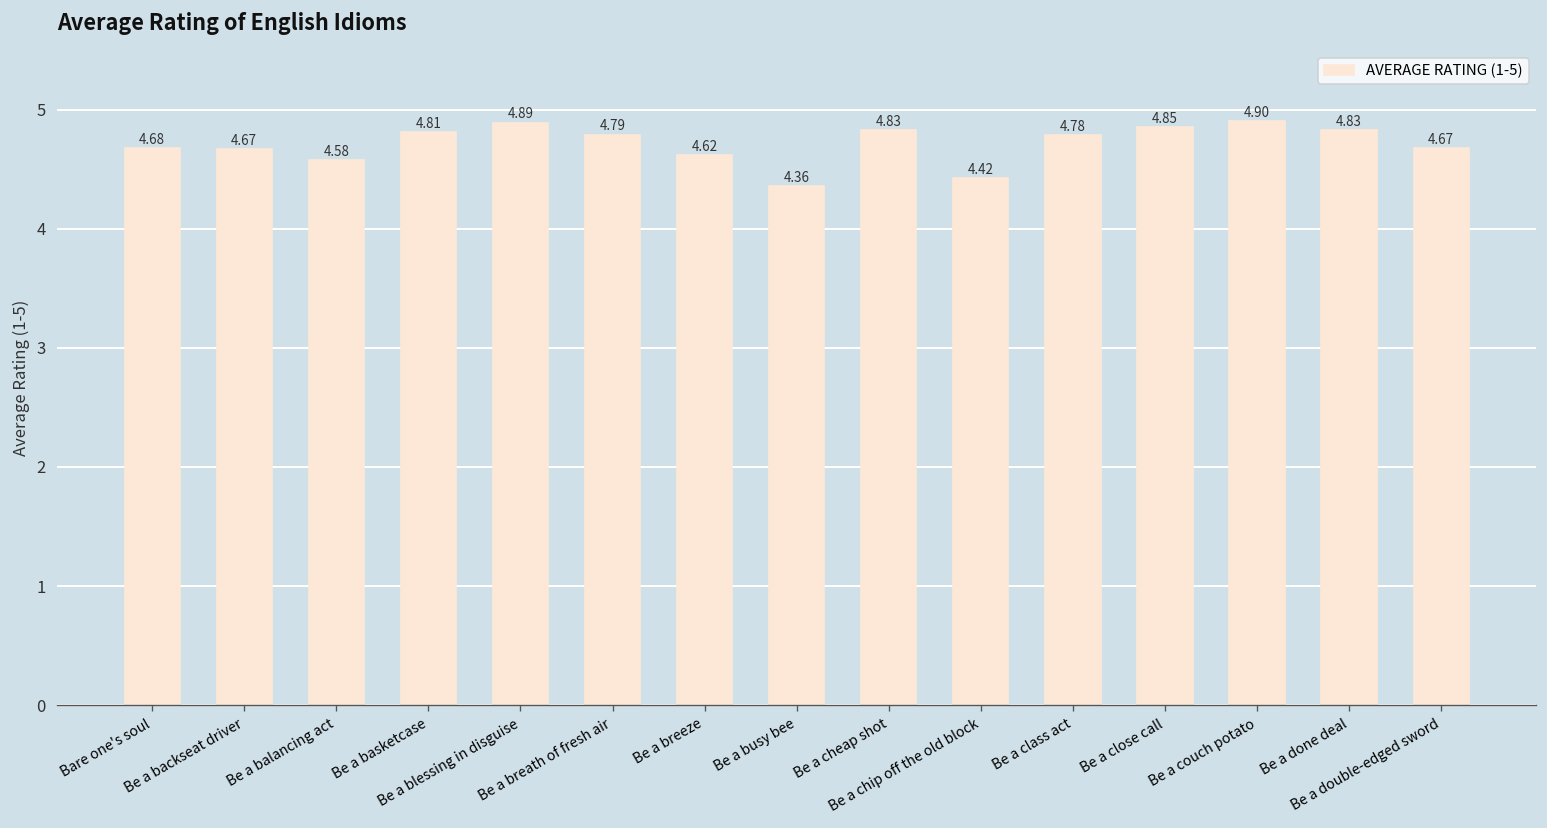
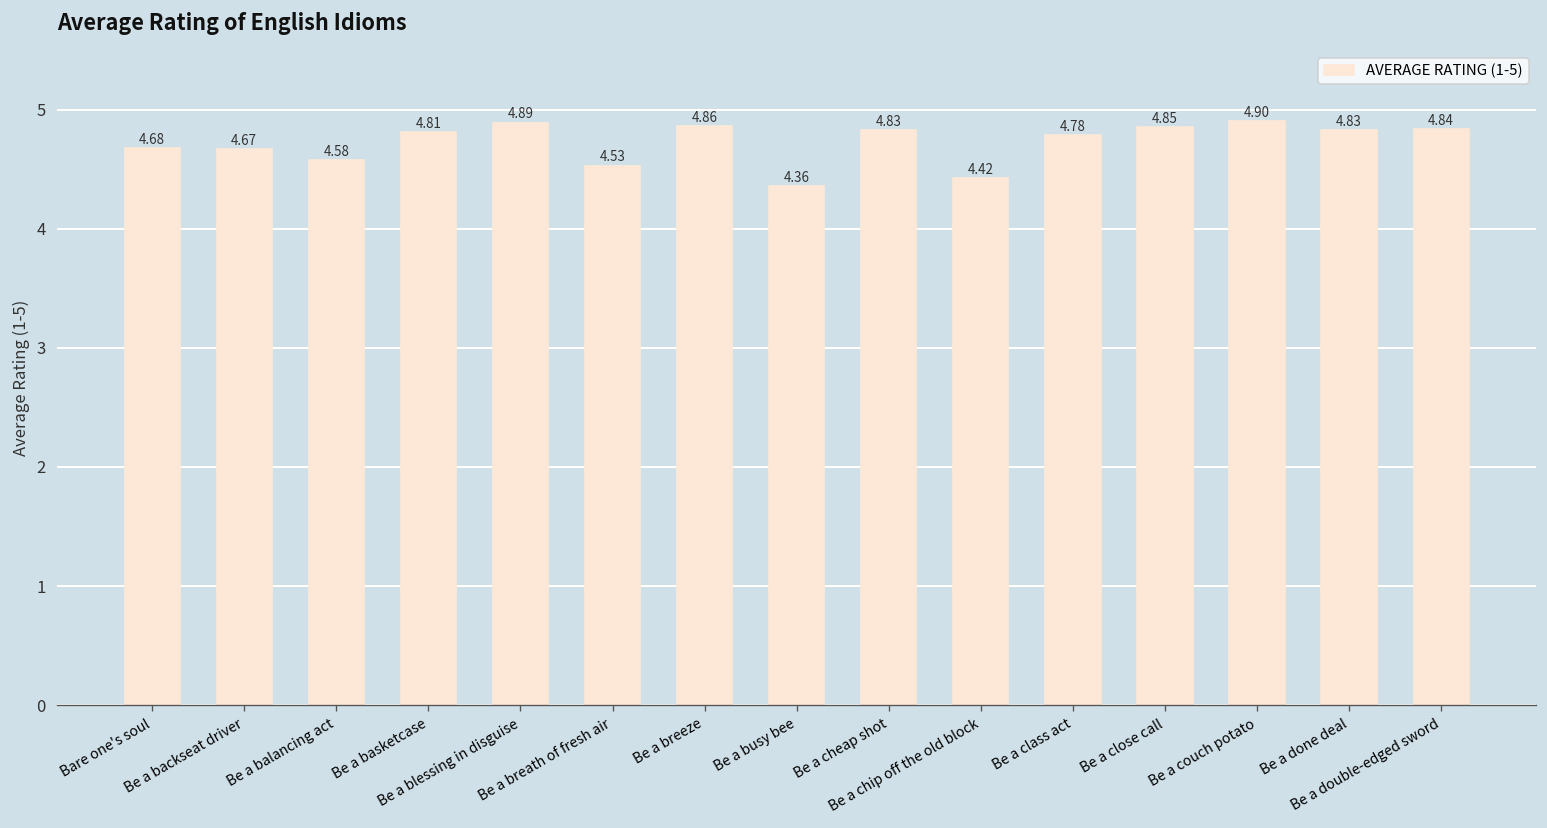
Be a breath of fresh air: 4.79 -> 4.53
Be a breeze: 4.62 -> 4.86
Be a double-edged sword: 4.67 -> 4.84
